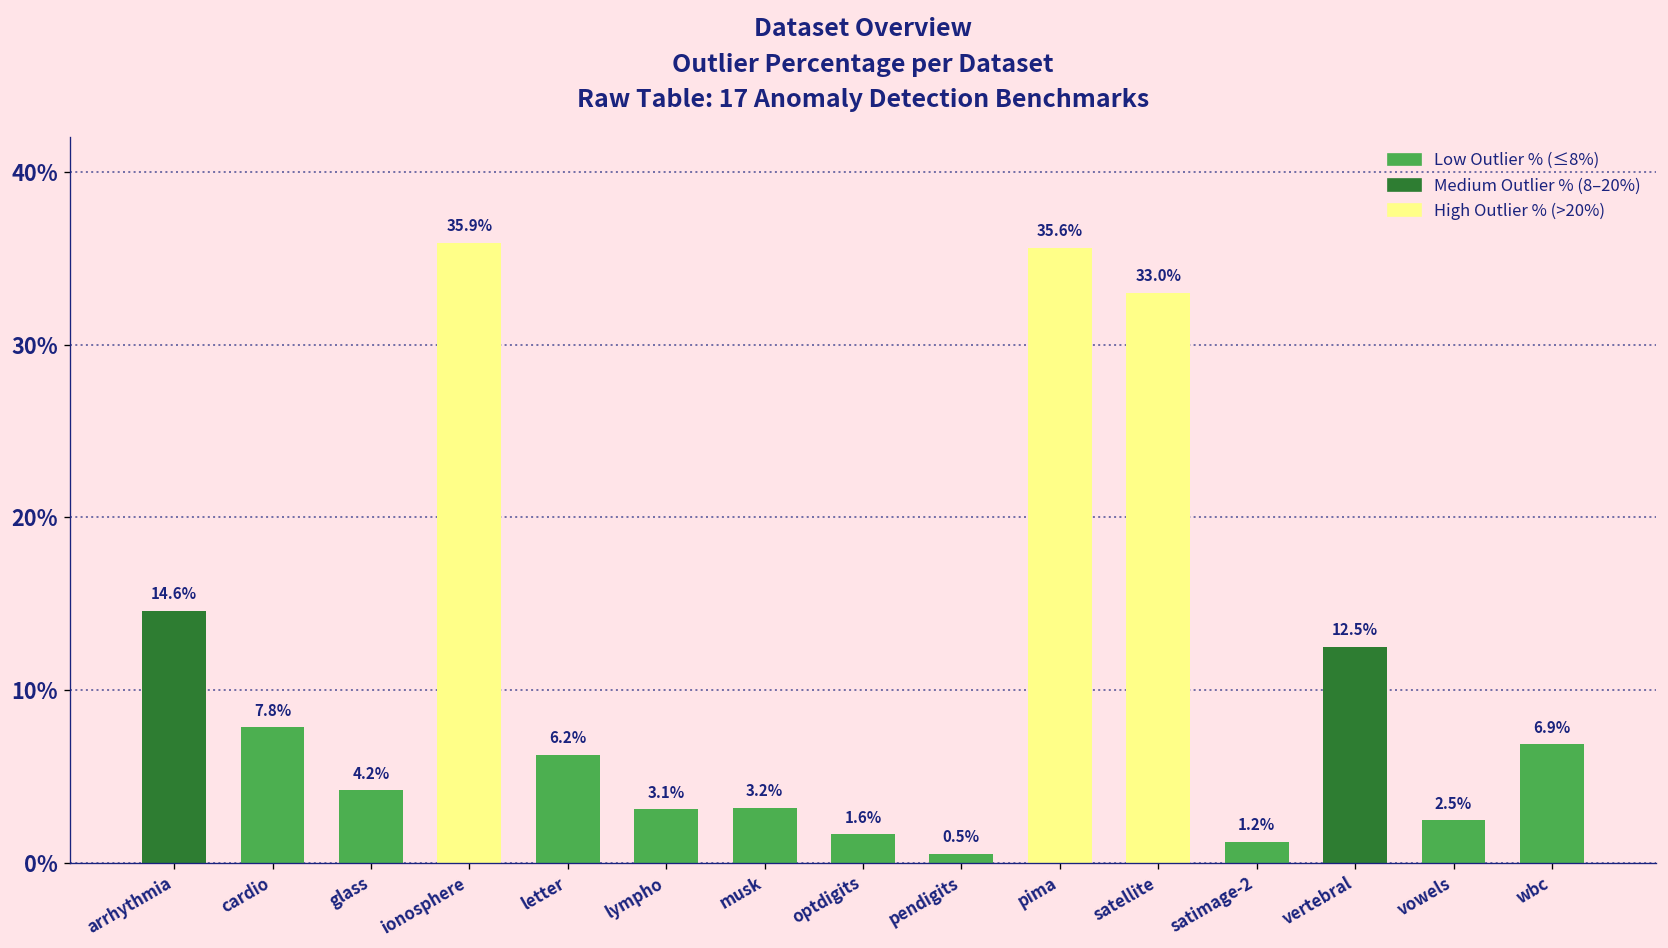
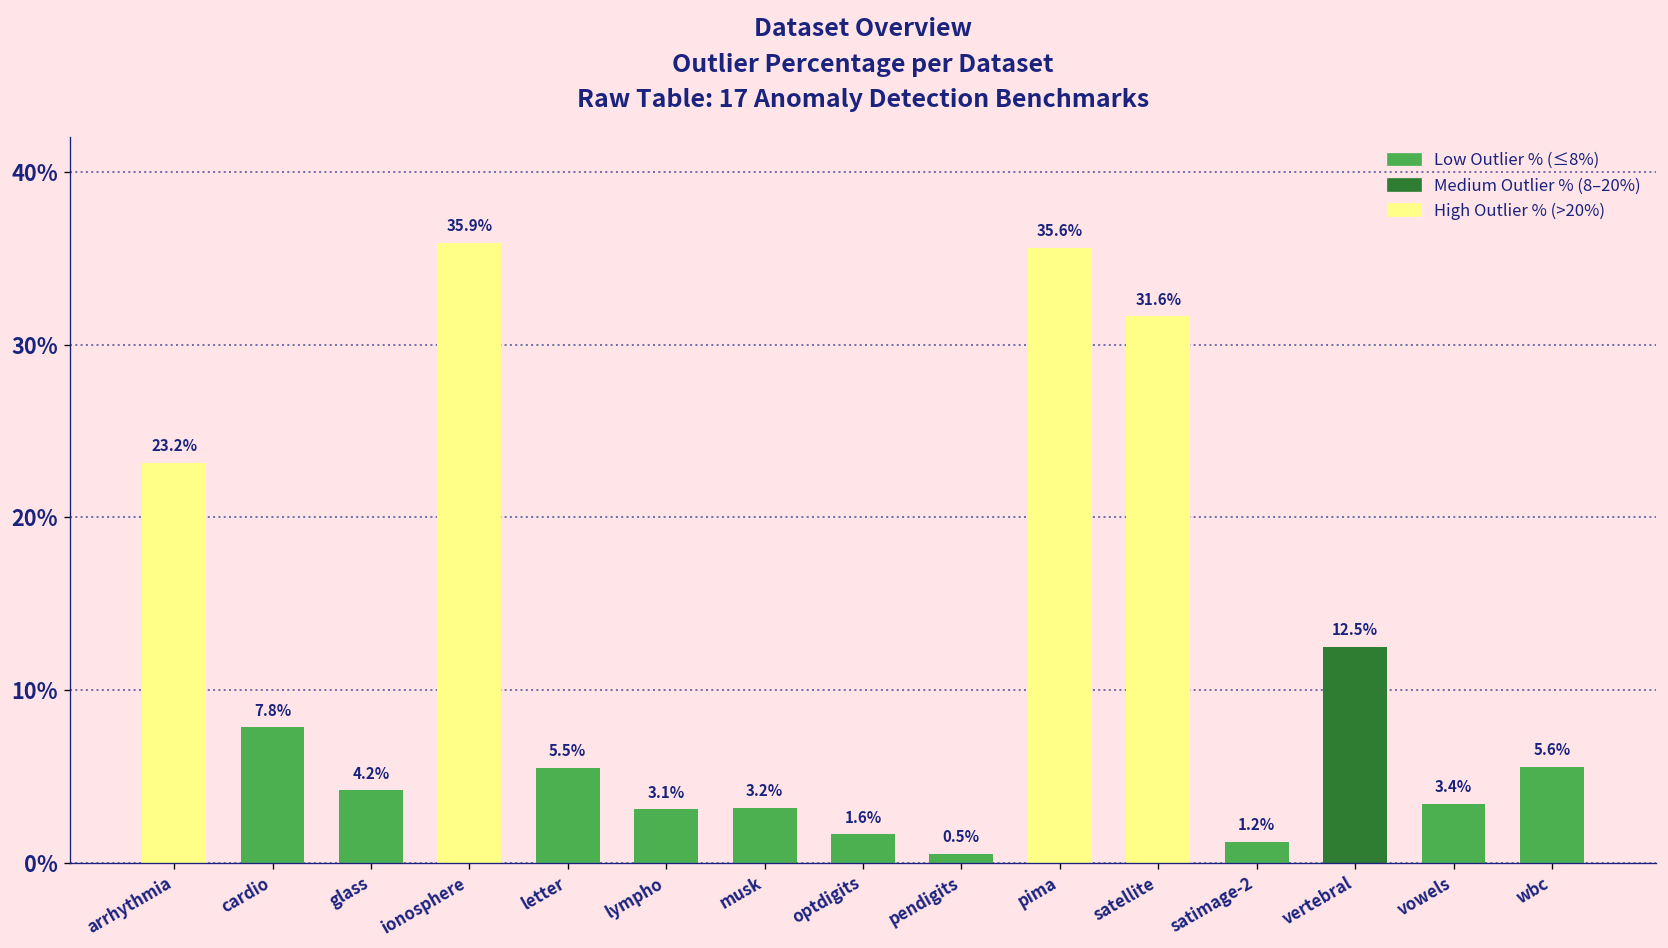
arrhythmia: 14.6% -> 23.2%
letter: 6.2% -> 5.5%
satellite: 33.0% -> 31.6%
vowels: 2.5% -> 3.4%
wbc: 6.9% -> 5.6%
